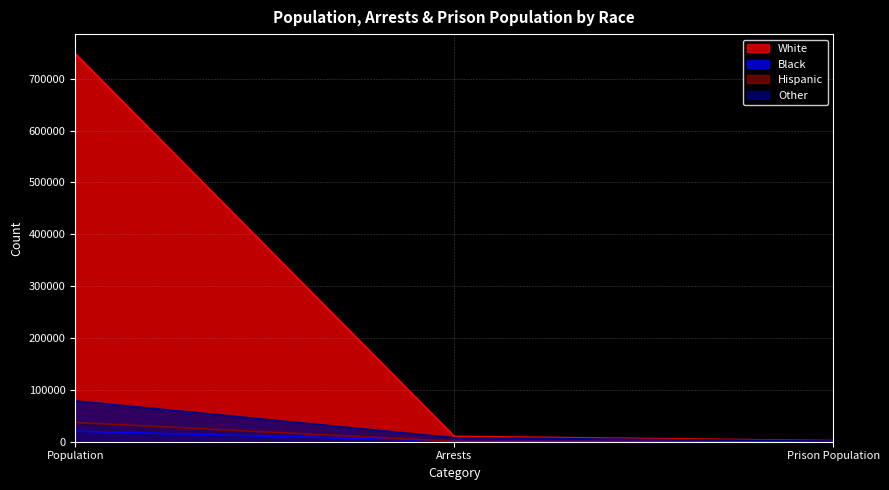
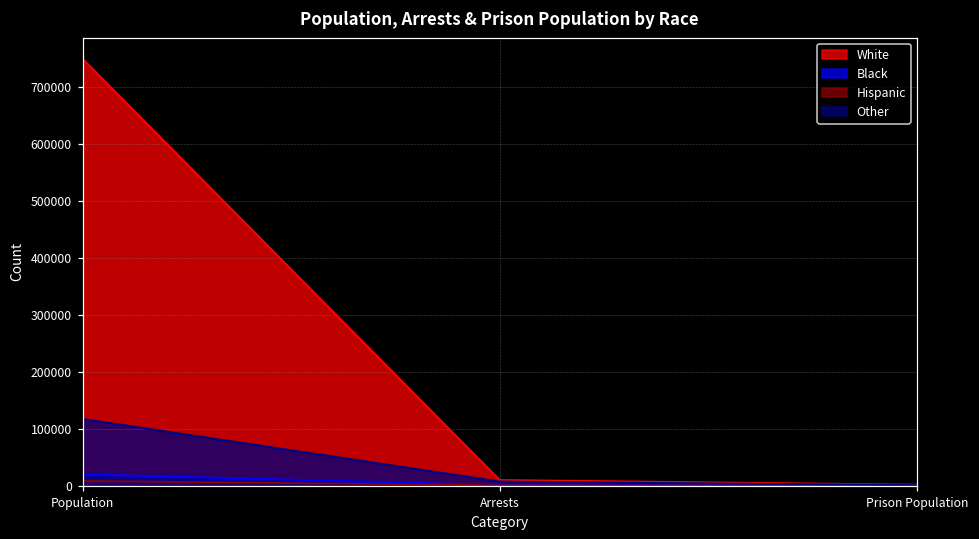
Hispanic, Population: 40000 -> 10000
Other, Population: 80000 -> 120000
